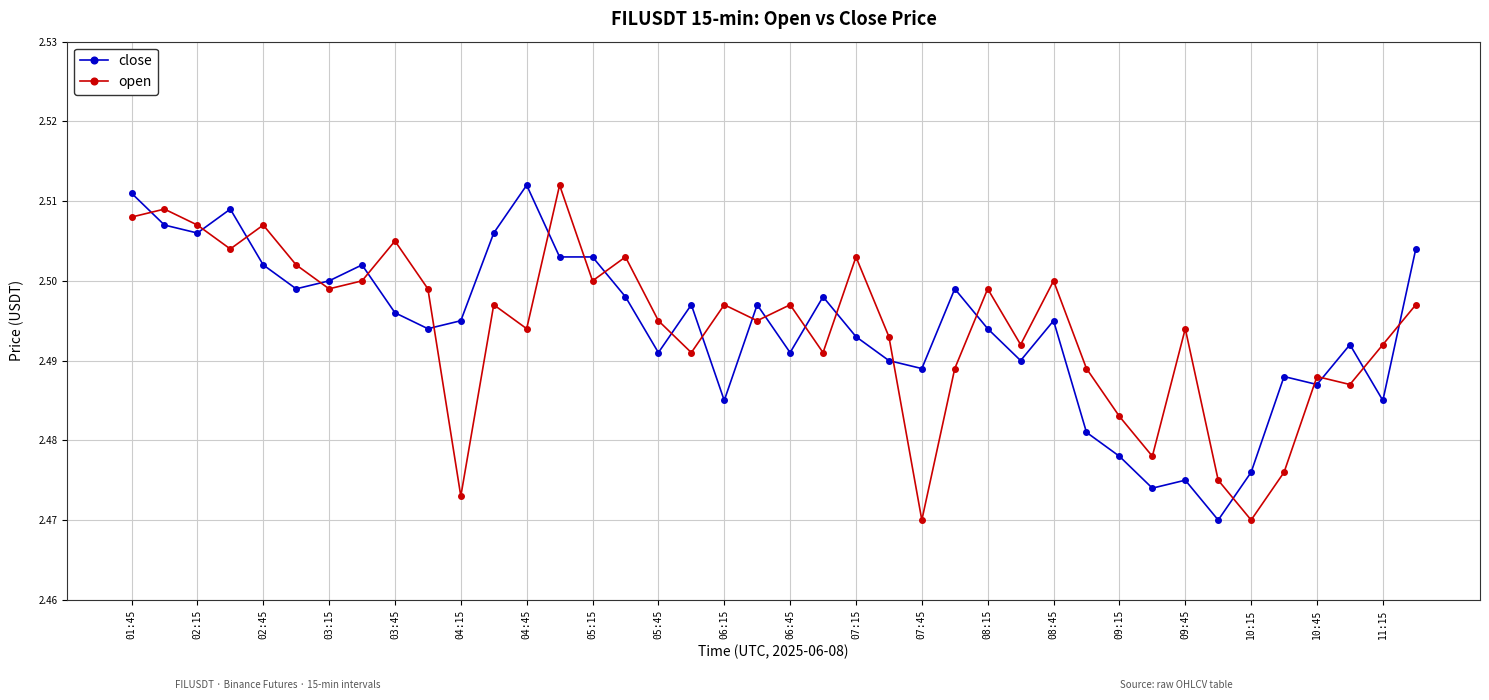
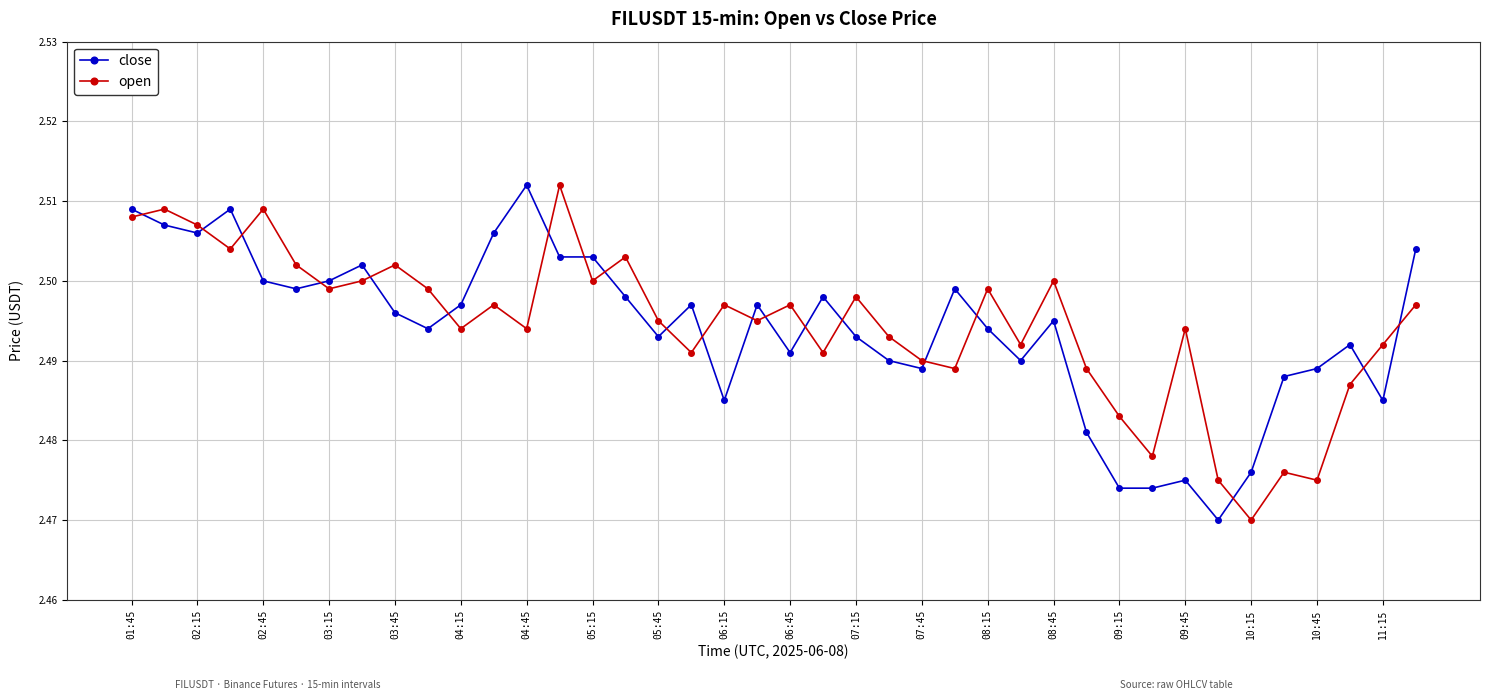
close, 01:45: 2.511 -> 2.509
close, 02:45: 2.502 -> 2.500
open, 02:45: 2.507 -> 2.509
open, 03:45: 2.505 -> 2.502
close, 04:15: 2.495 -> 2.497
open, 04:15: 2.473 -> 2.494
close, 05:45: 2.491 -> 2.493
open, 07:15: 2.503 -> 2.498
open, 07:45: 2.47 -> 2.49
close, 09:15: 2.478 -> 2.474
close, 10:45: 2.487 -> 2.489
open, 10:45: 2.488 -> 2.475
